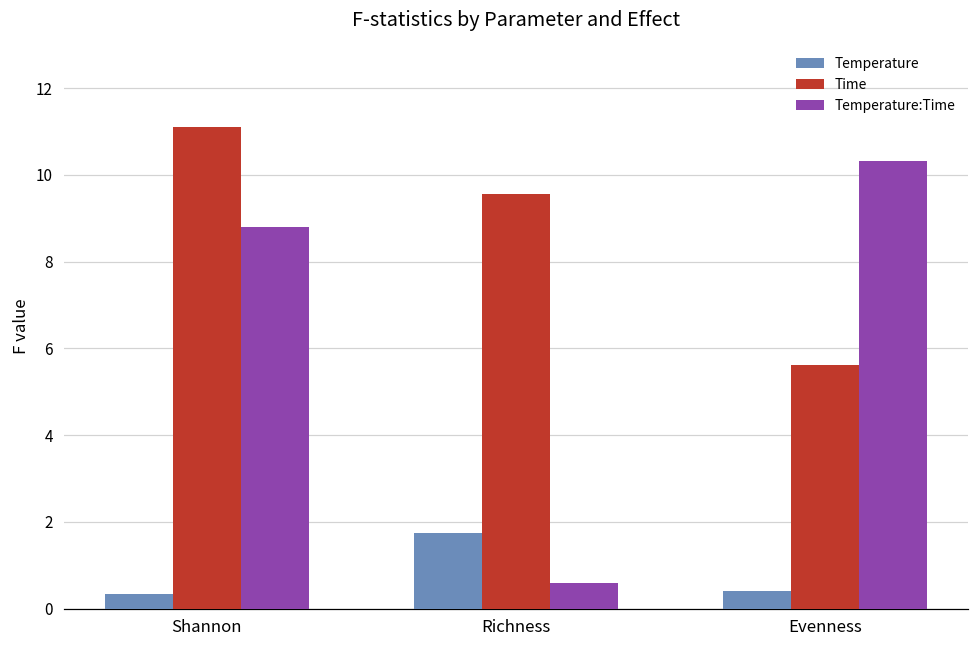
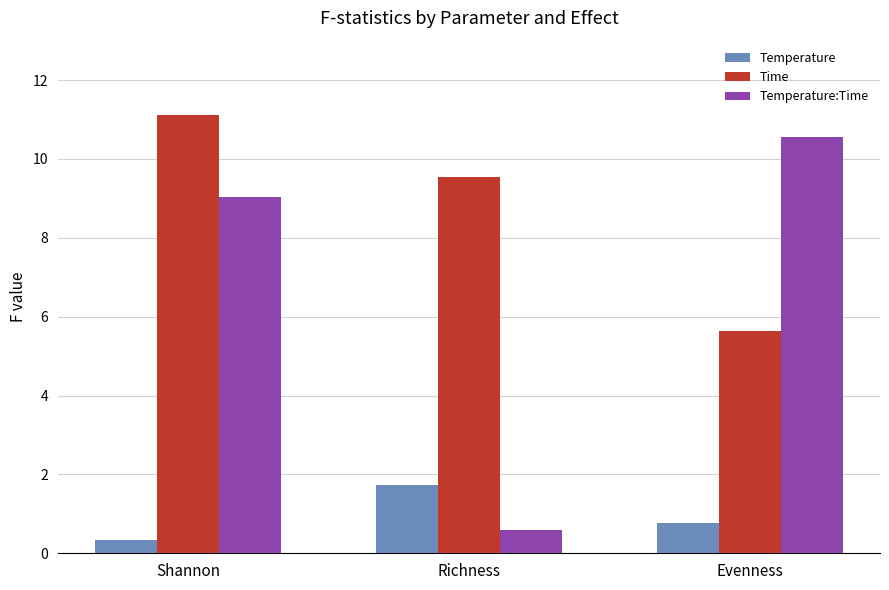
Temperature:Time, Shannon: 8.8 -> 9.0
Temperature, Evenness: 0.4 -> 0.8
Temperature:Time, Evenness: 10.3 -> 10.6
